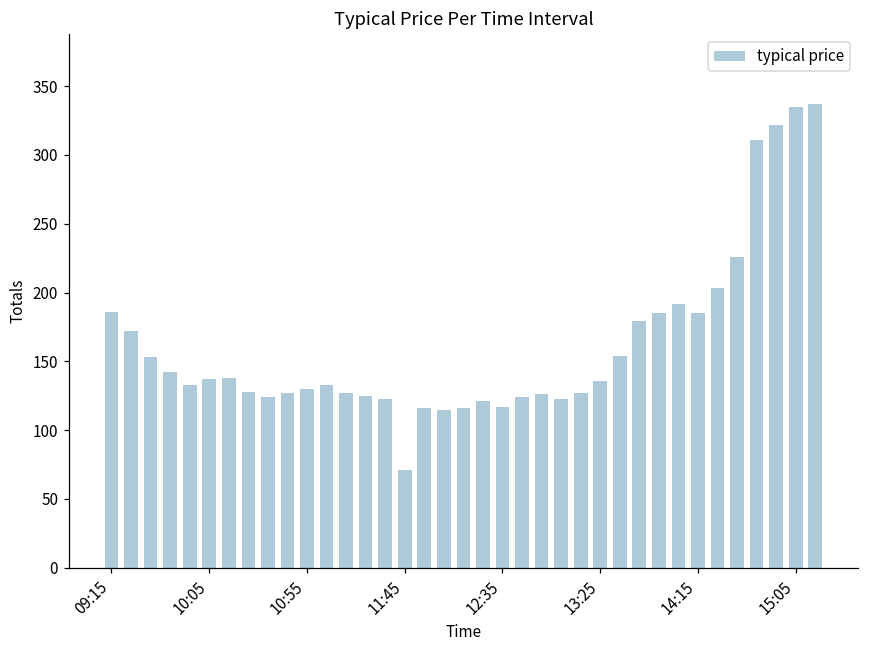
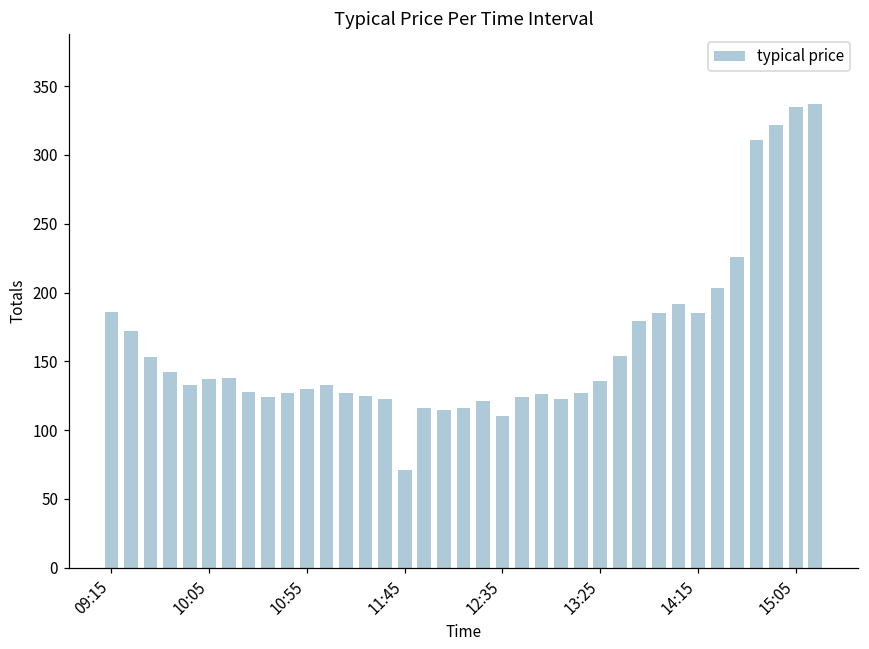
12:35: 117 -> 110
